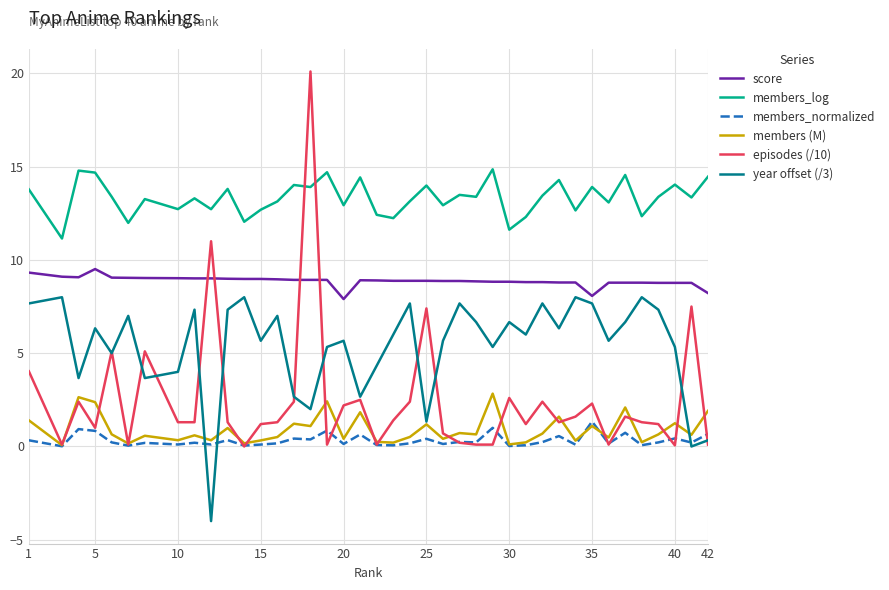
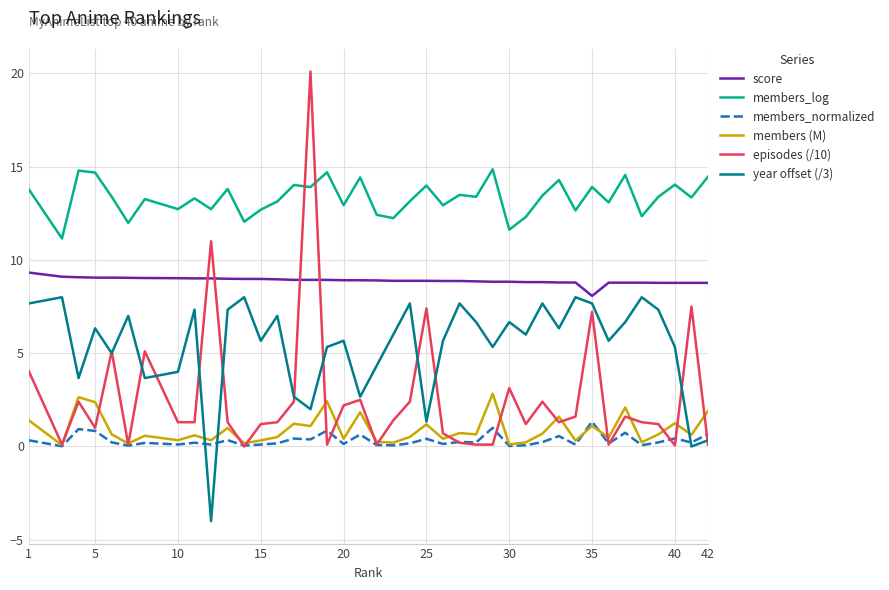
score, 5: 9.5 -> 9.1
score, 20: 7.9 -> 8.9
episodes (/10), 30: 2.6 -> 3.1
episodes (/10), 35: 2.3 -> 7.2
score, 42: 8.2 -> 8.8
